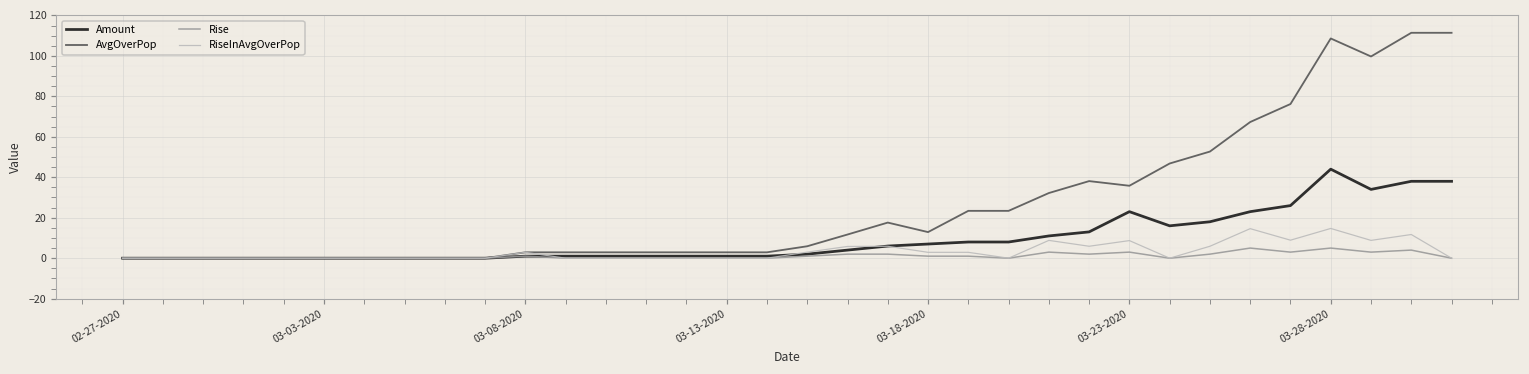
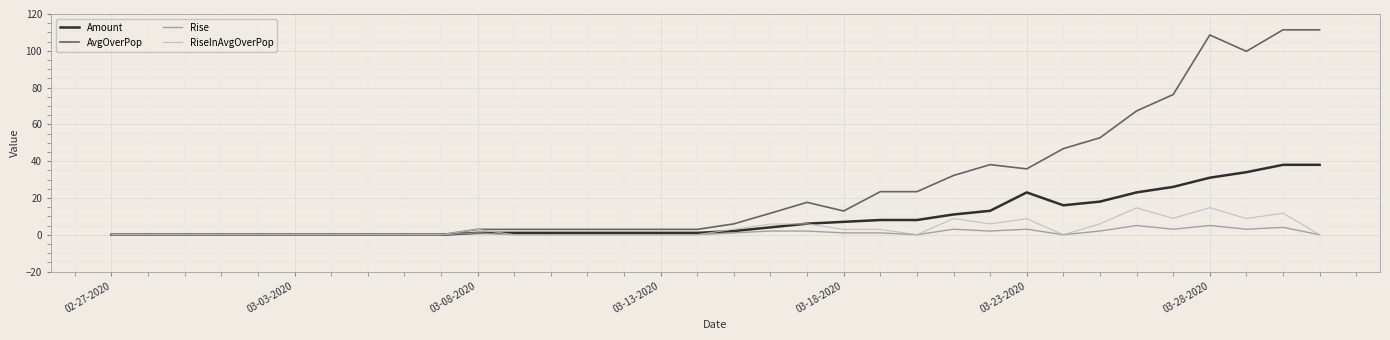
Amount, 03-28-2020: 44 -> 31
